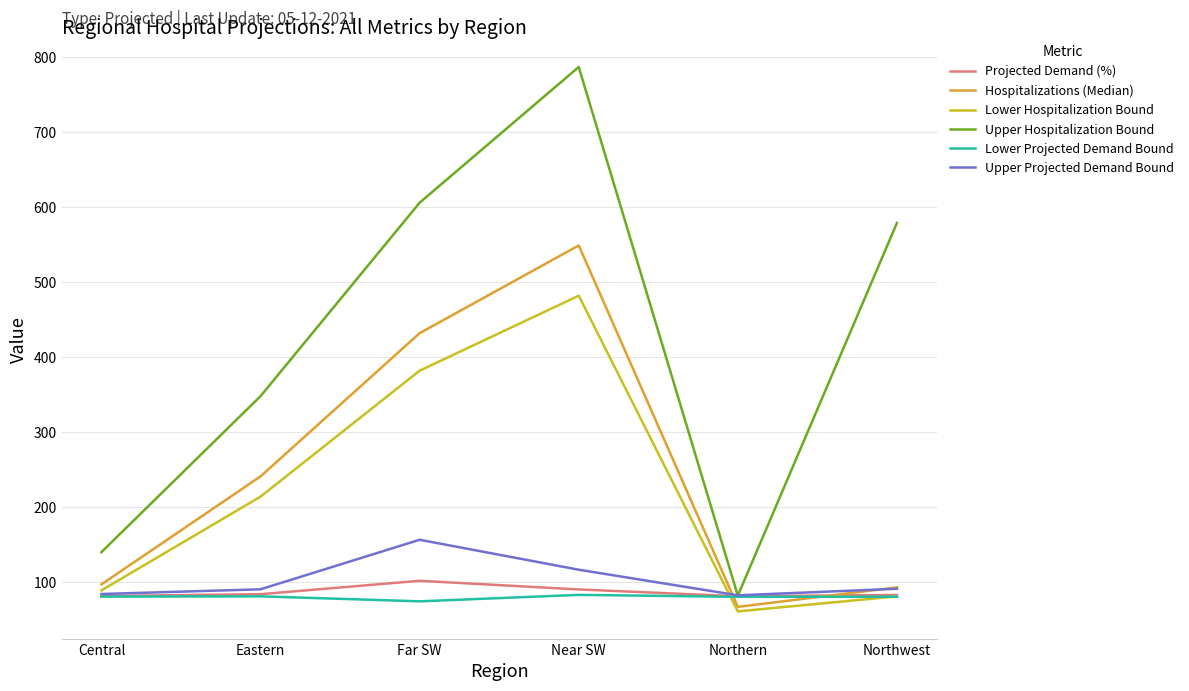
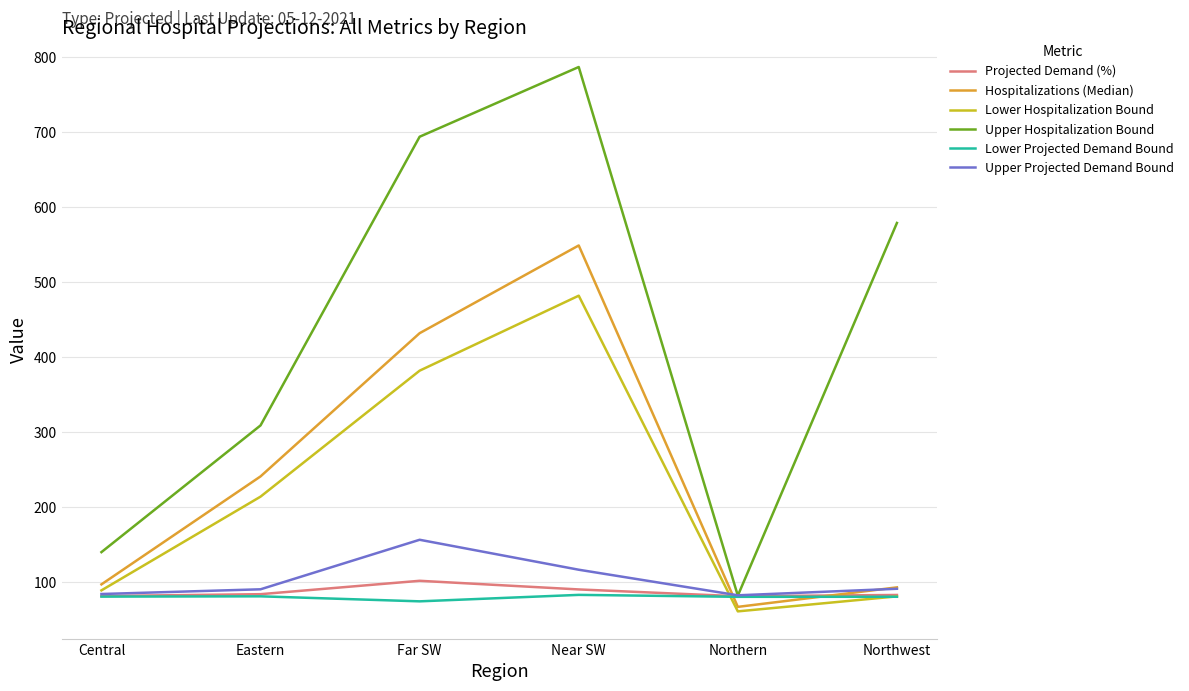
Upper Hospitalization Bound, Eastern: 350 -> 310
Upper Hospitalization Bound, Far SW: 610 -> 690
